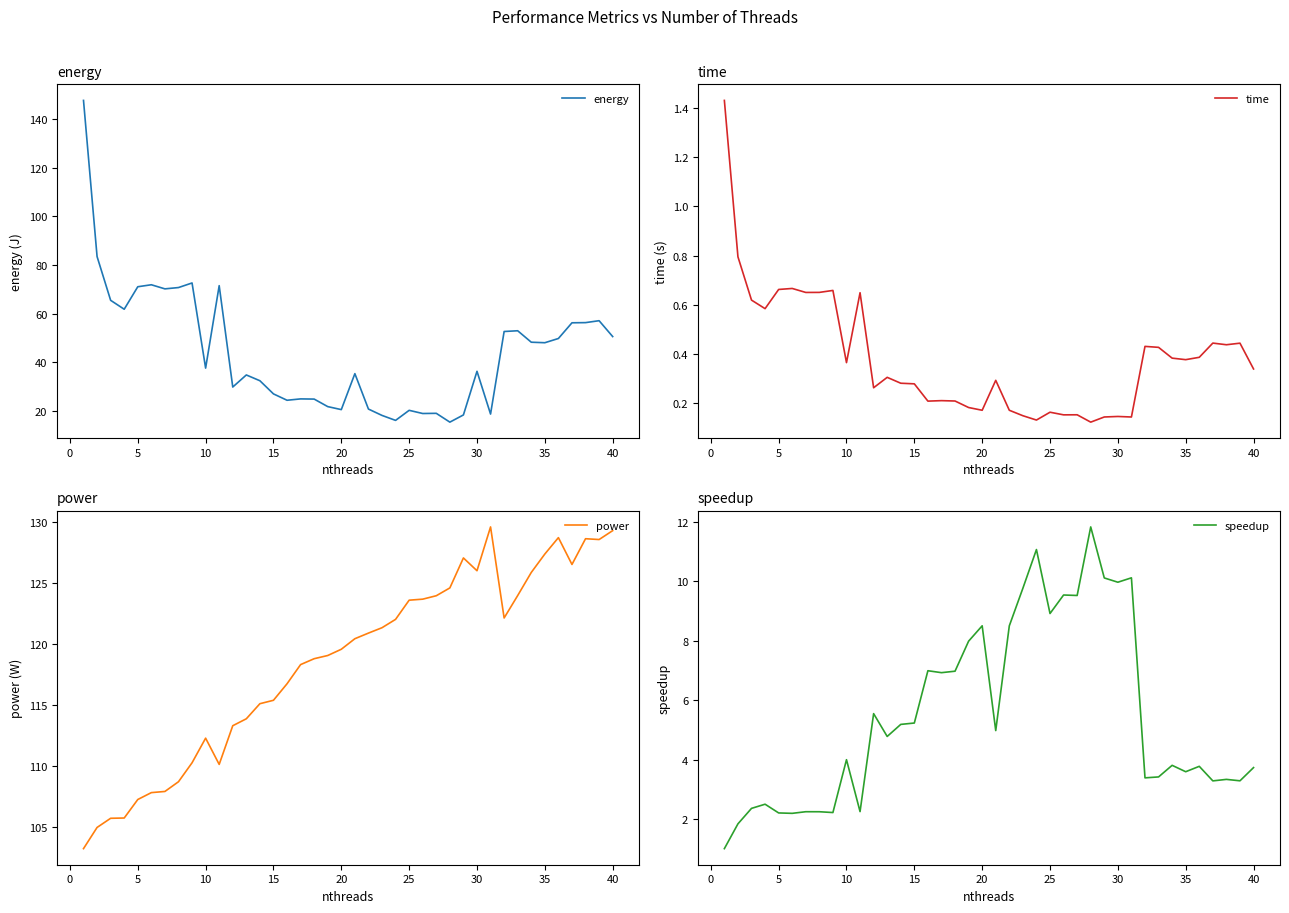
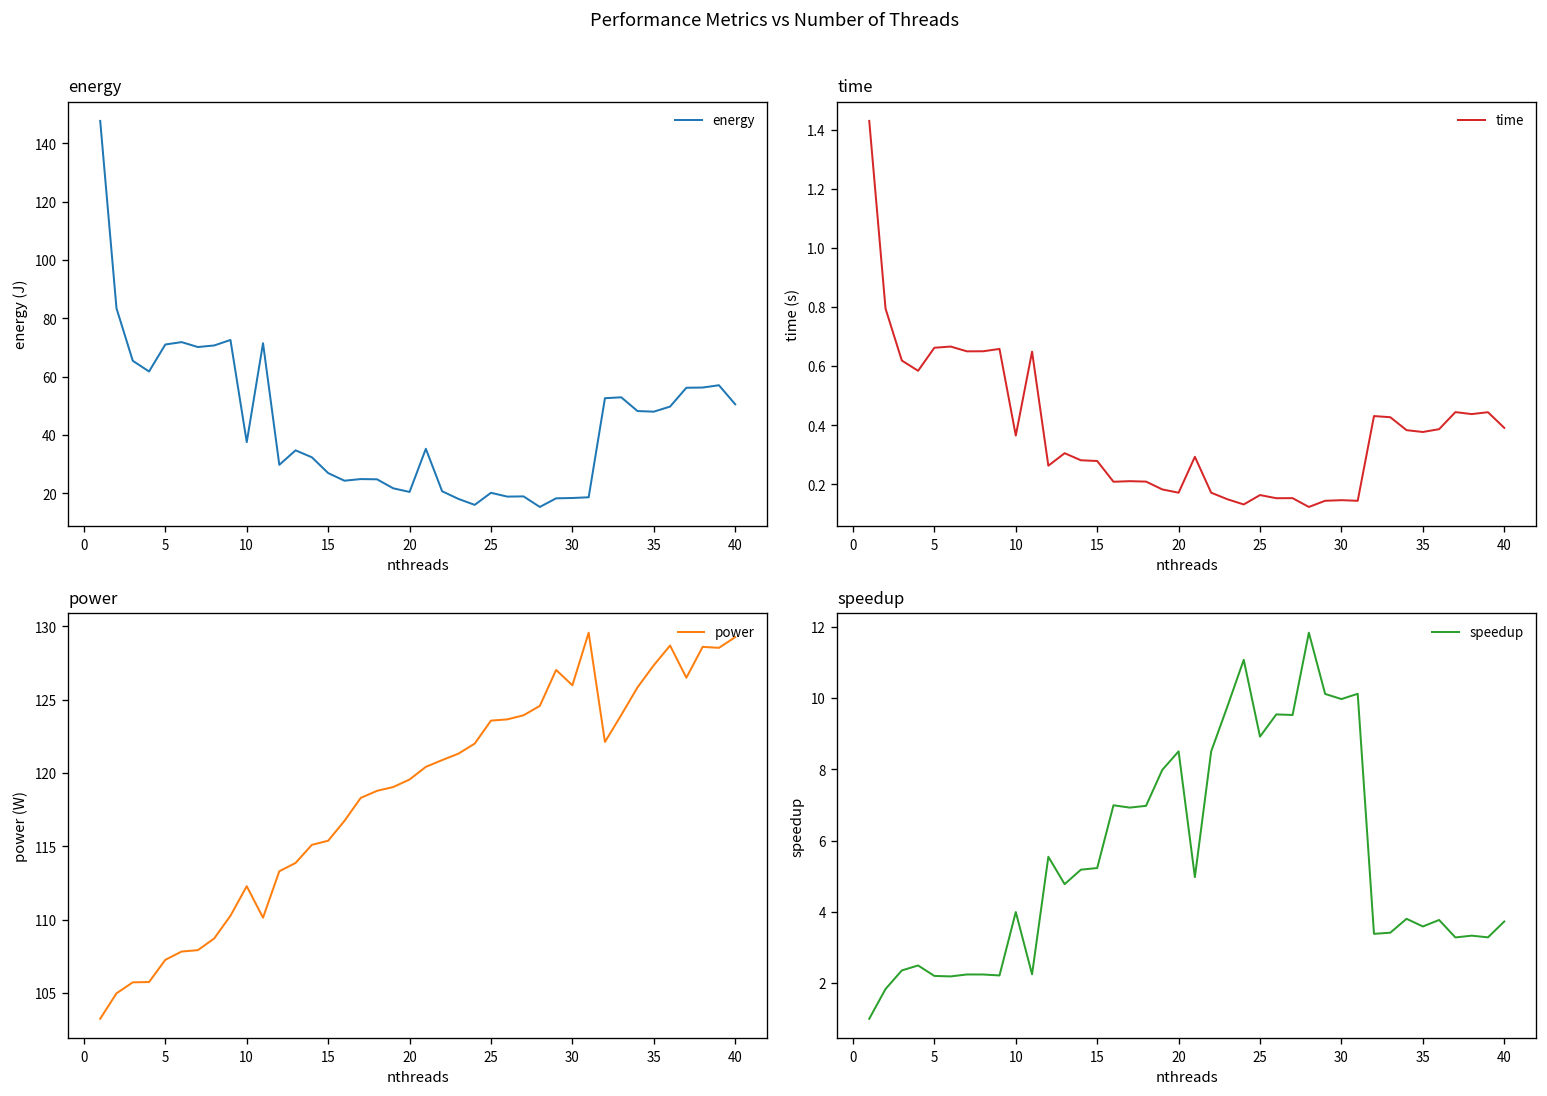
energy, 30: 36 -> 18
time, 40: 0.34 -> 0.39
